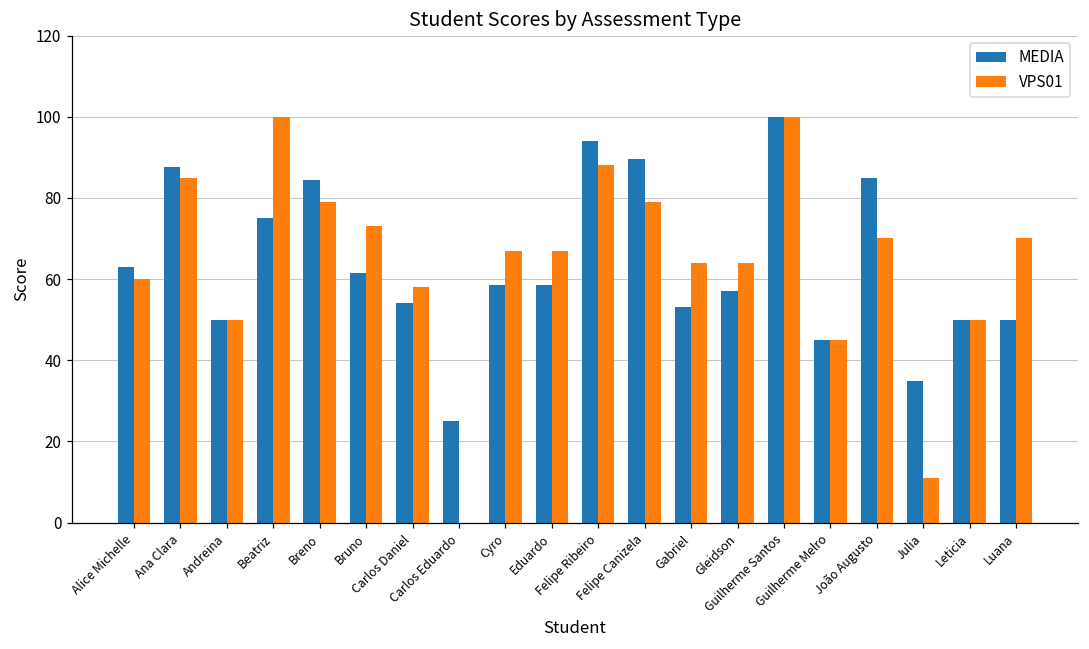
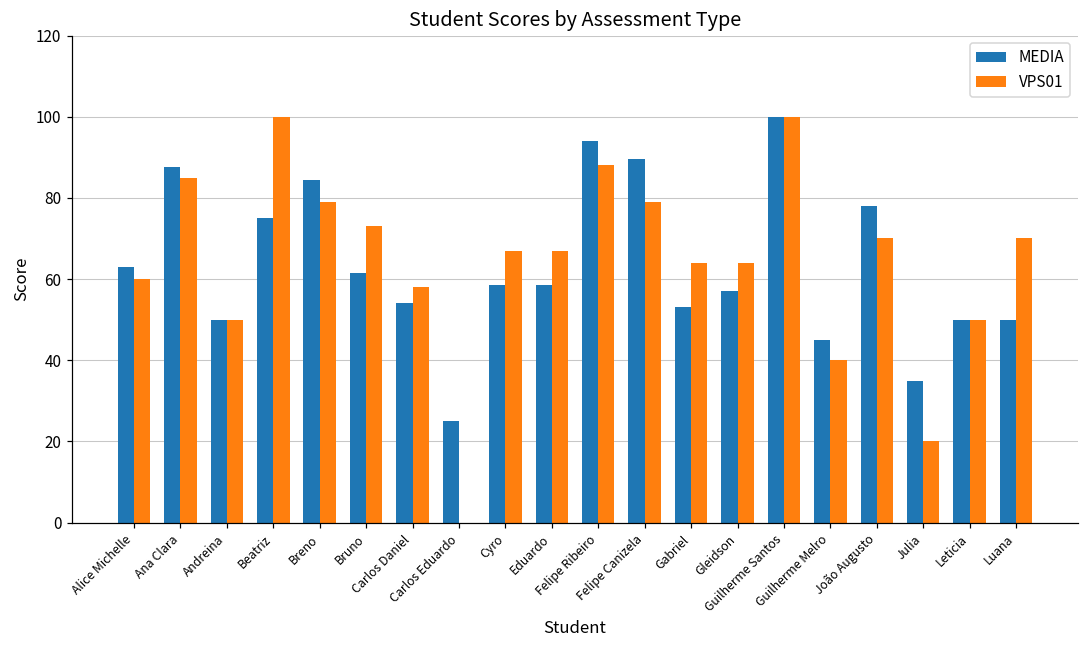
VPS01, Guilherme Melro: 45 -> 40
MEDIA, João Augusto: 85 -> 78
VPS01, Julia: 11 -> 20
